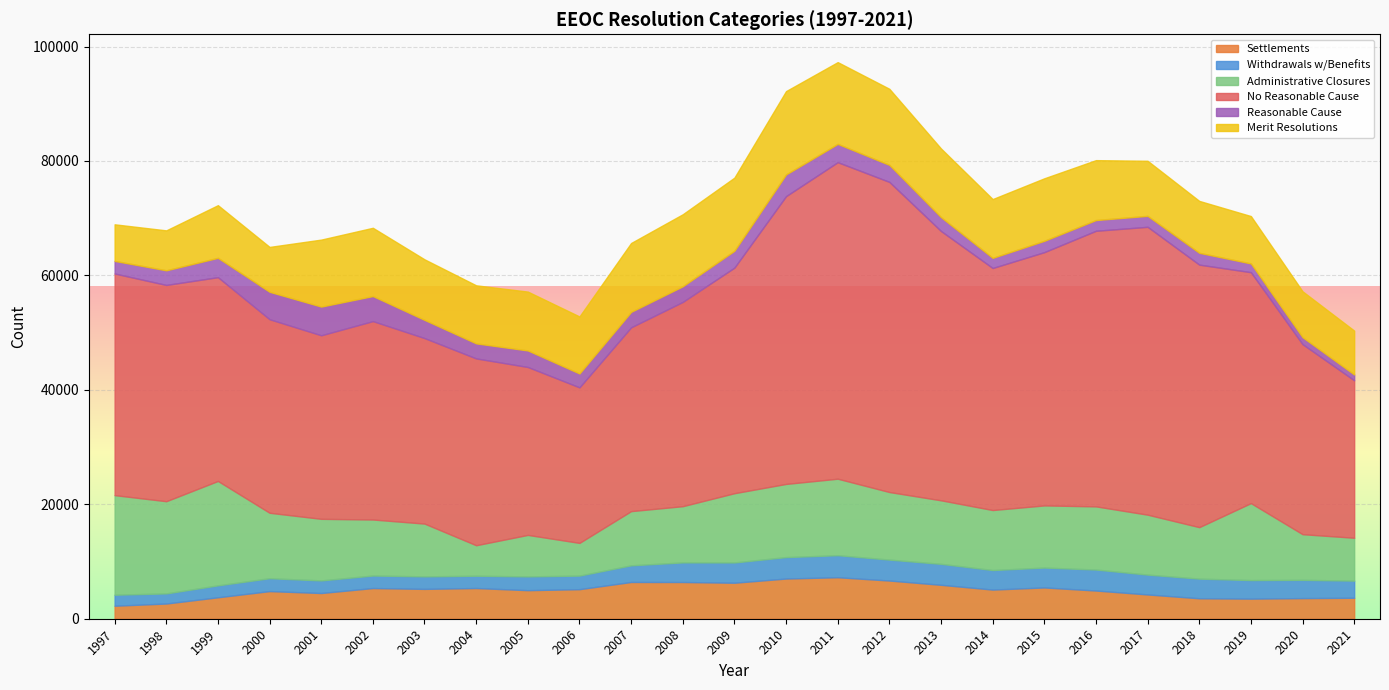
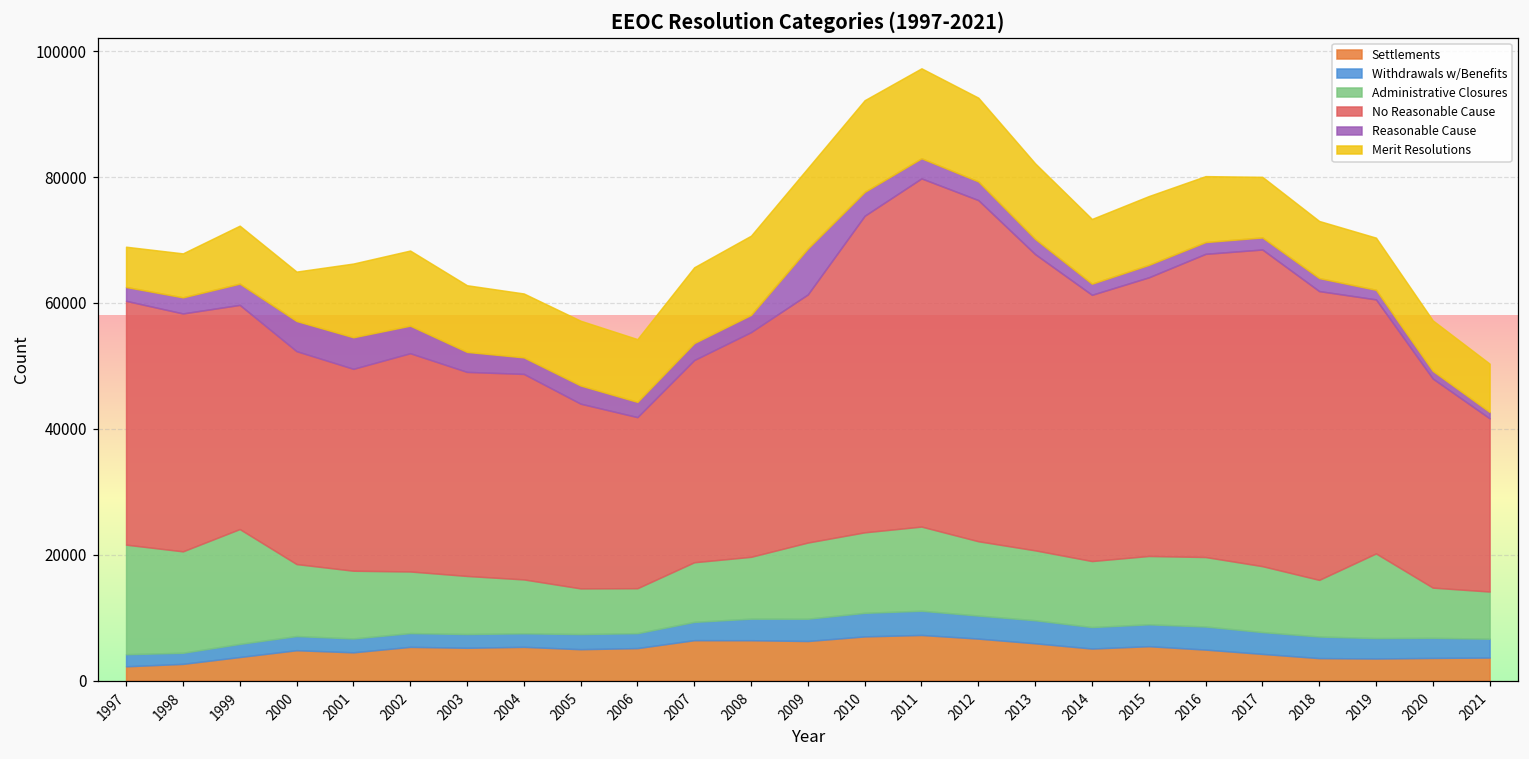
Administrative Closures, 2004: 5000 -> 9000
Administrative Closures, 2006: 6000 -> 7000
Reasonable Cause, 2009: 3000 -> 7000
